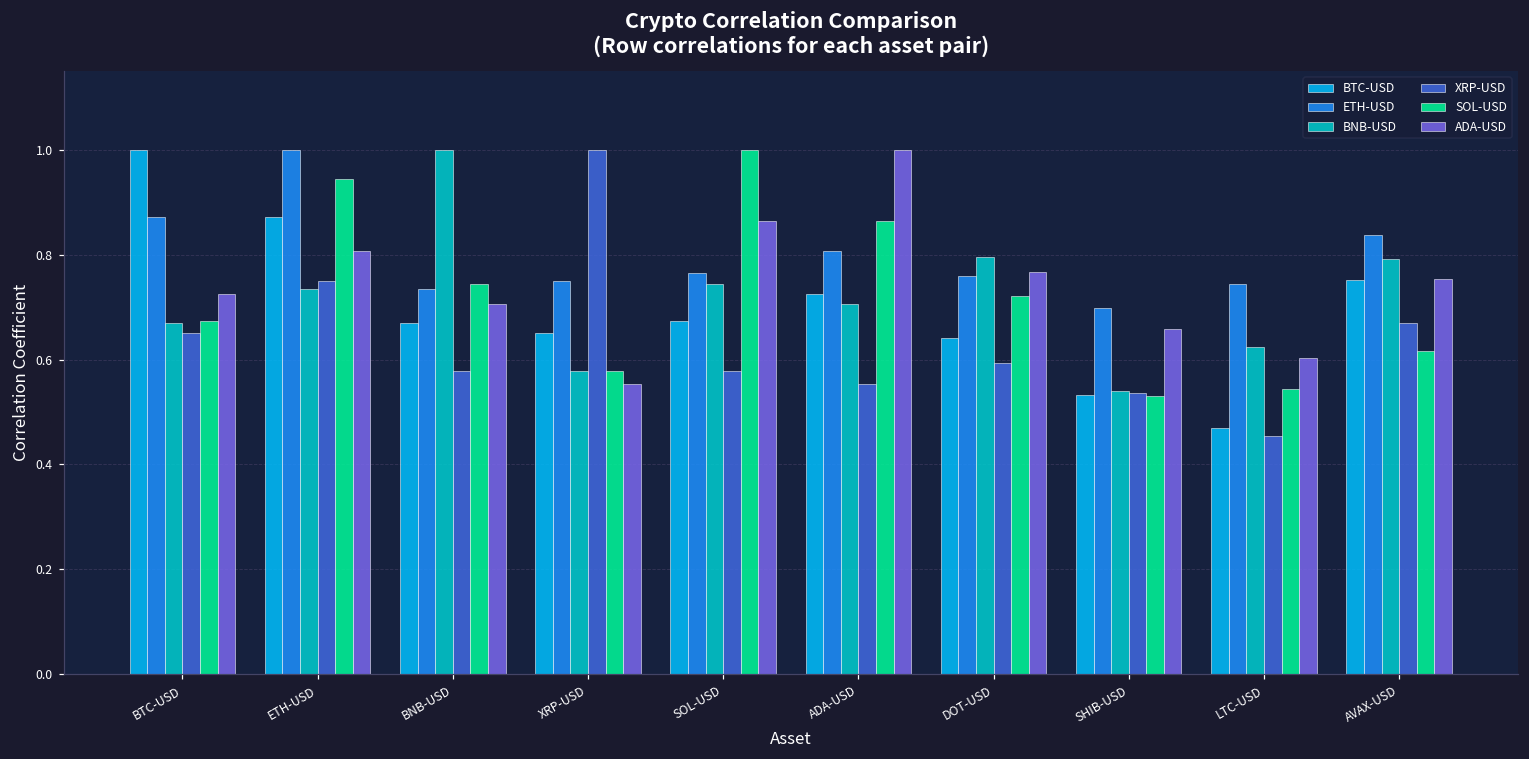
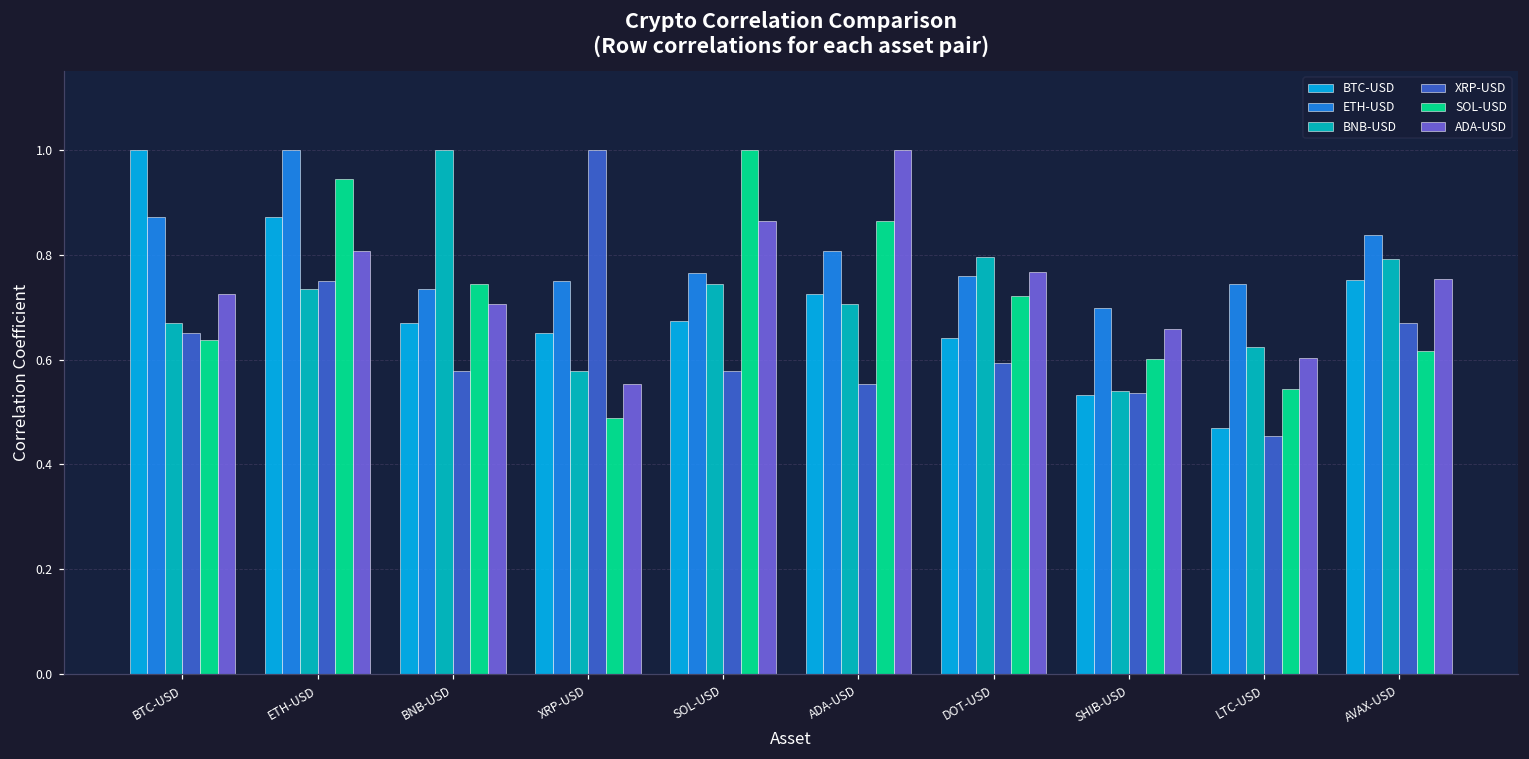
SOL-USD, BTC-USD: 0.67 -> 0.64
SOL-USD, XRP-USD: 0.58 -> 0.49
SOL-USD, SHIB-USD: 0.53 -> 0.60
